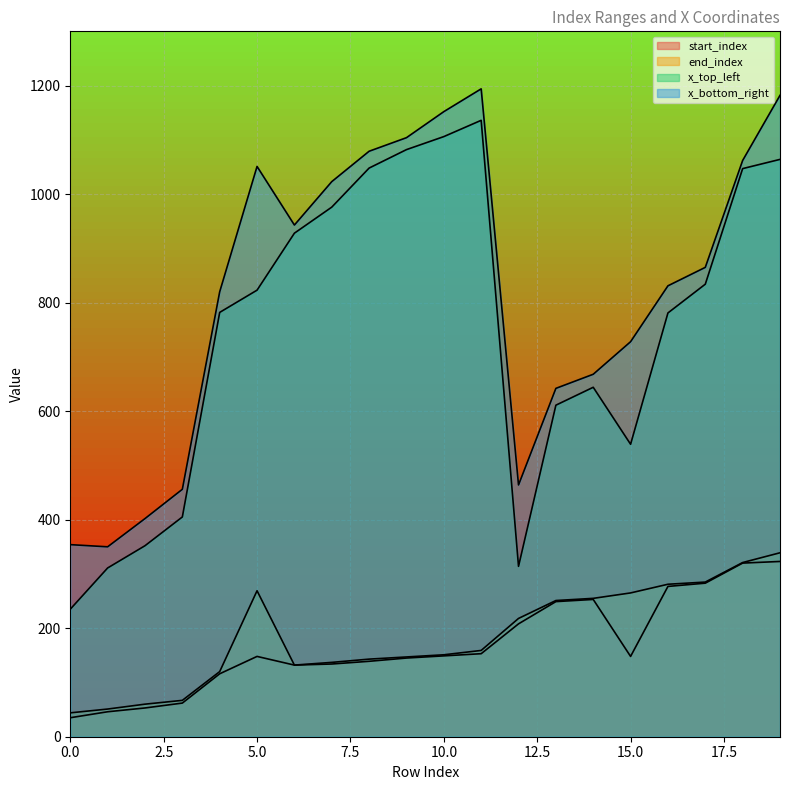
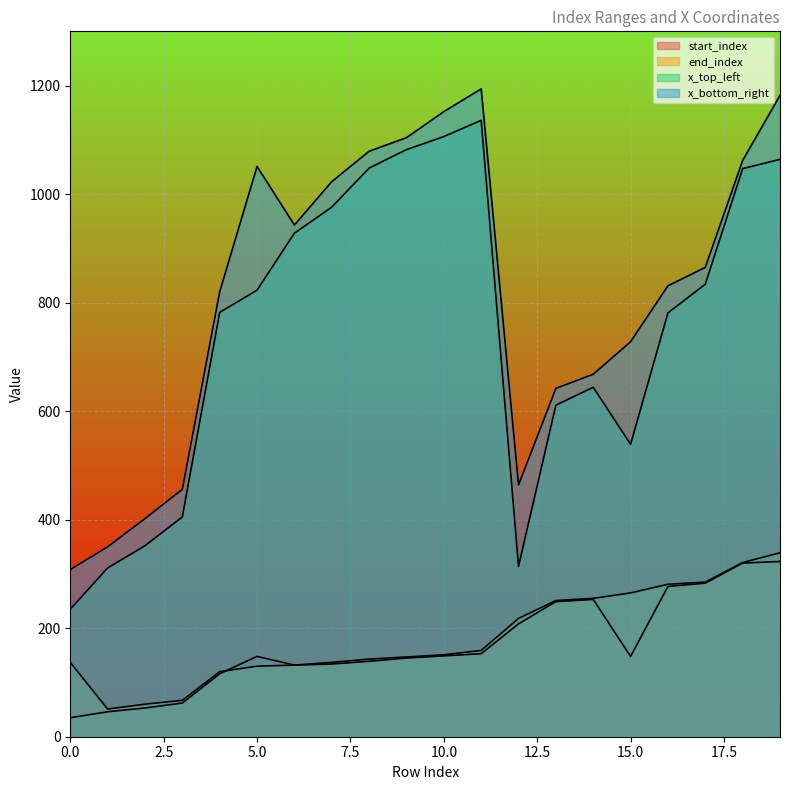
end_index, 0.0: 40 -> 140
x_bottom_right, 0.0: 350 -> 310
end_index, 5.0: 270 -> 130
